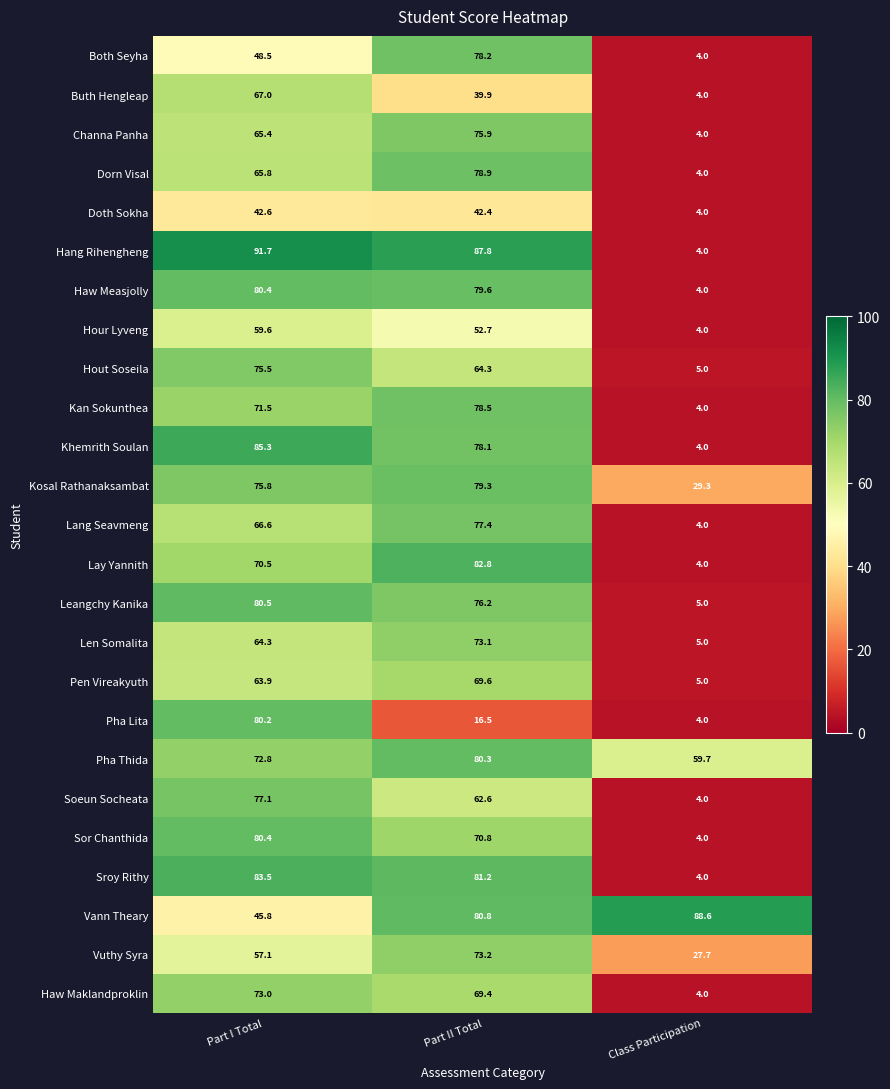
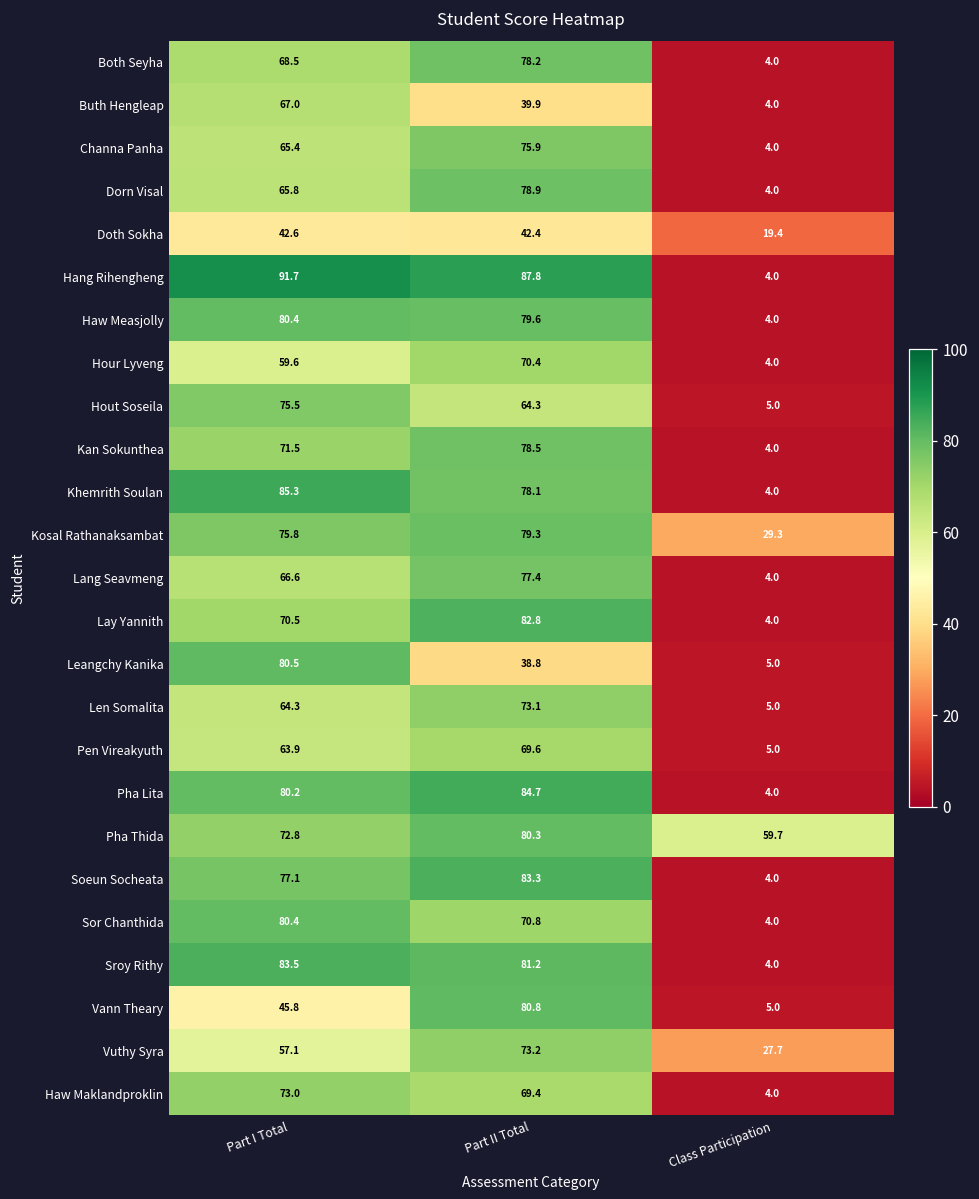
Both Seyha, Part I Total: 48.5 -> 68.5
Doth Sokha, Class Participation: 4.0 -> 19.4
Hour Lyveng, Part II Total: 52.7 -> 70.4
Leangchy Kanika, Part II Total: 76.2 -> 38.8
Pha Lita, Part II Total: 16.5 -> 84.7
Soeun Socheata, Part II Total: 62.6 -> 83.3
Vann Theary, Class Participation: 88.6 -> 5.0
